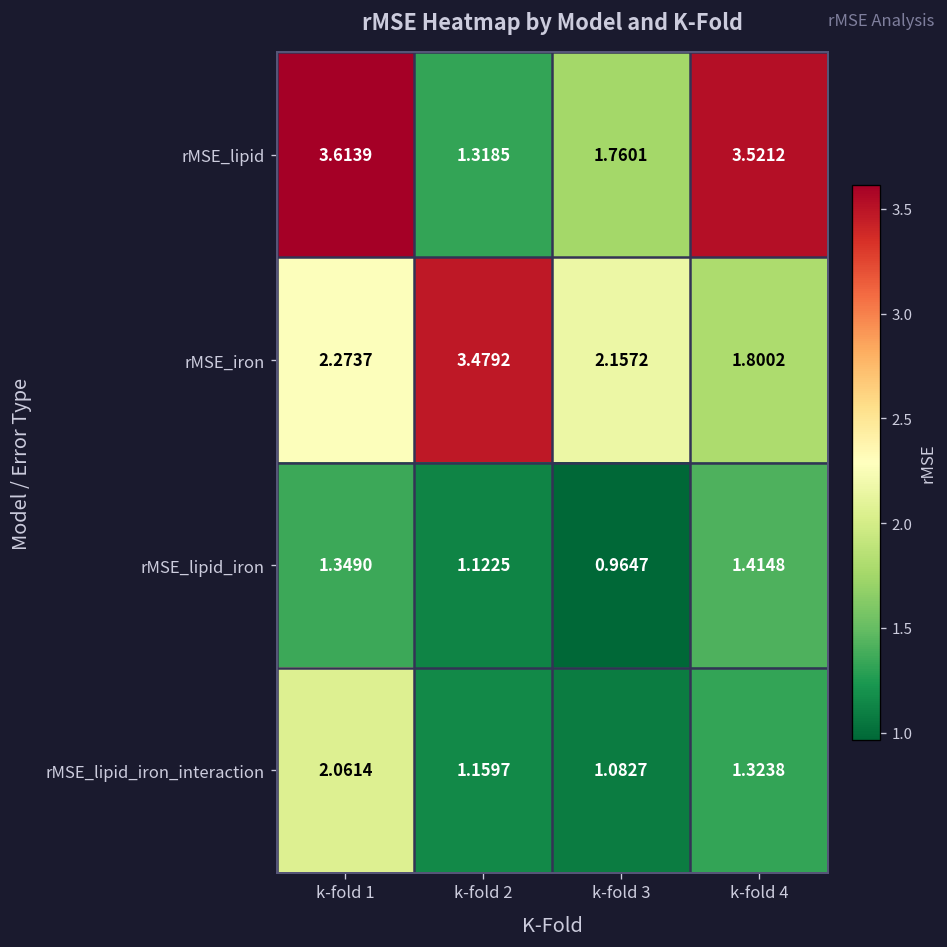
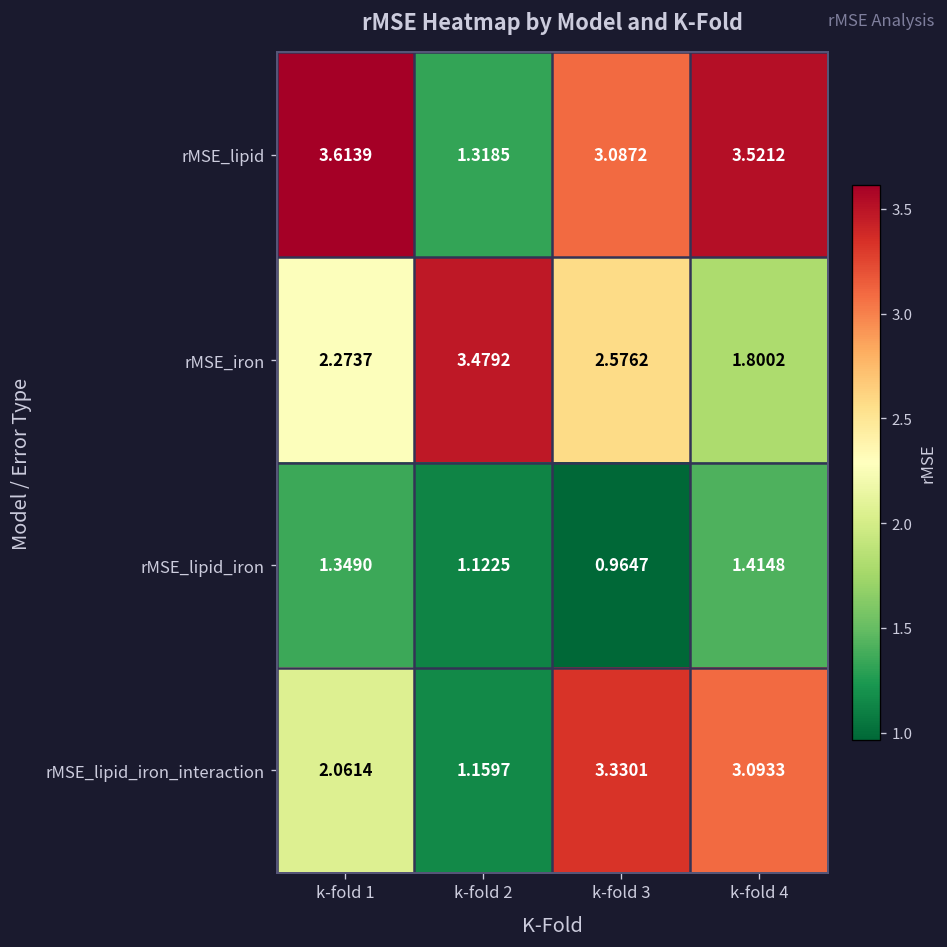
rMSE_lipid, k-fold 3: 1.7601 -> 3.0872
rMSE_iron, k-fold 3: 2.1572 -> 2.5762
rMSE_lipid_iron_interaction, k-fold 3: 1.0827 -> 3.3301
rMSE_lipid_iron_interaction, k-fold 4: 1.3238 -> 3.0933
